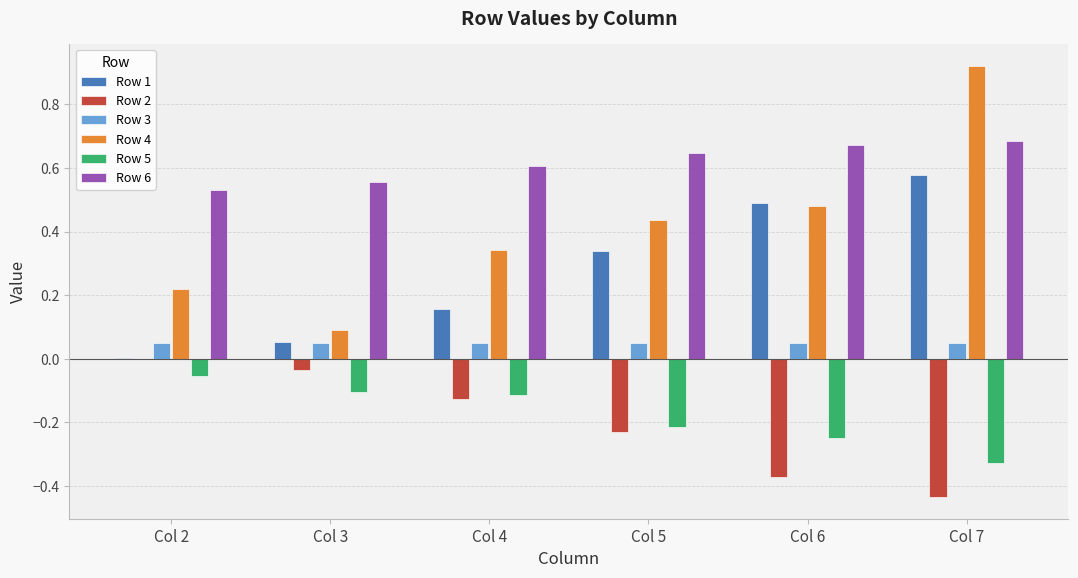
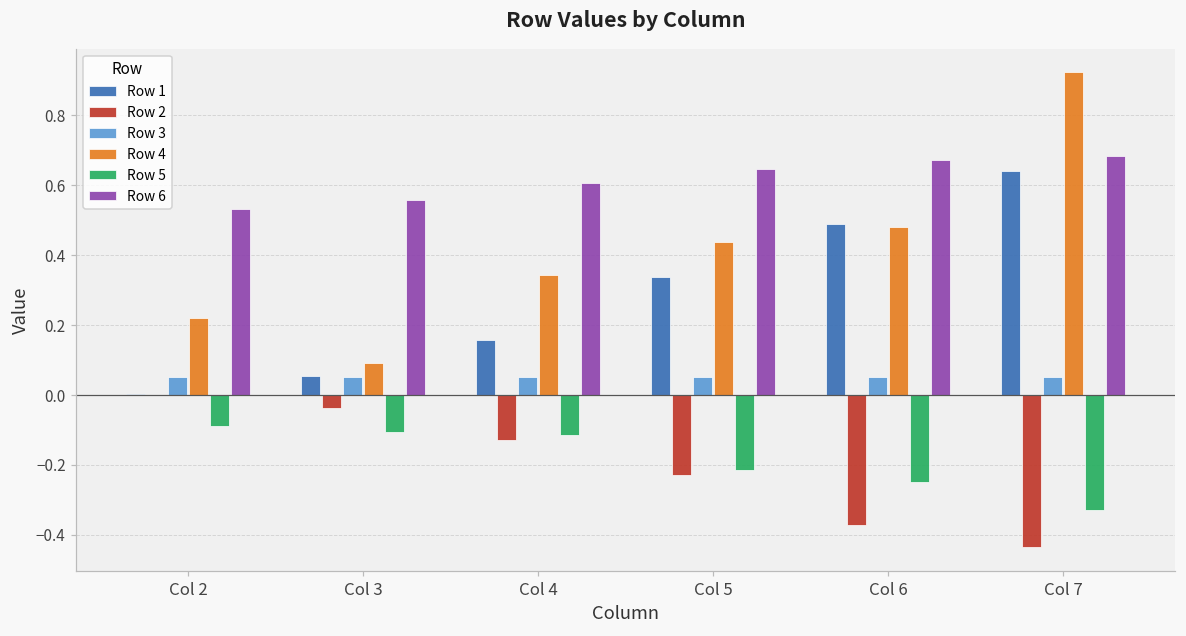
Row 5, Col 2: -0.05 -> -0.09
Row 1, Col 7: 0.58 -> 0.64
